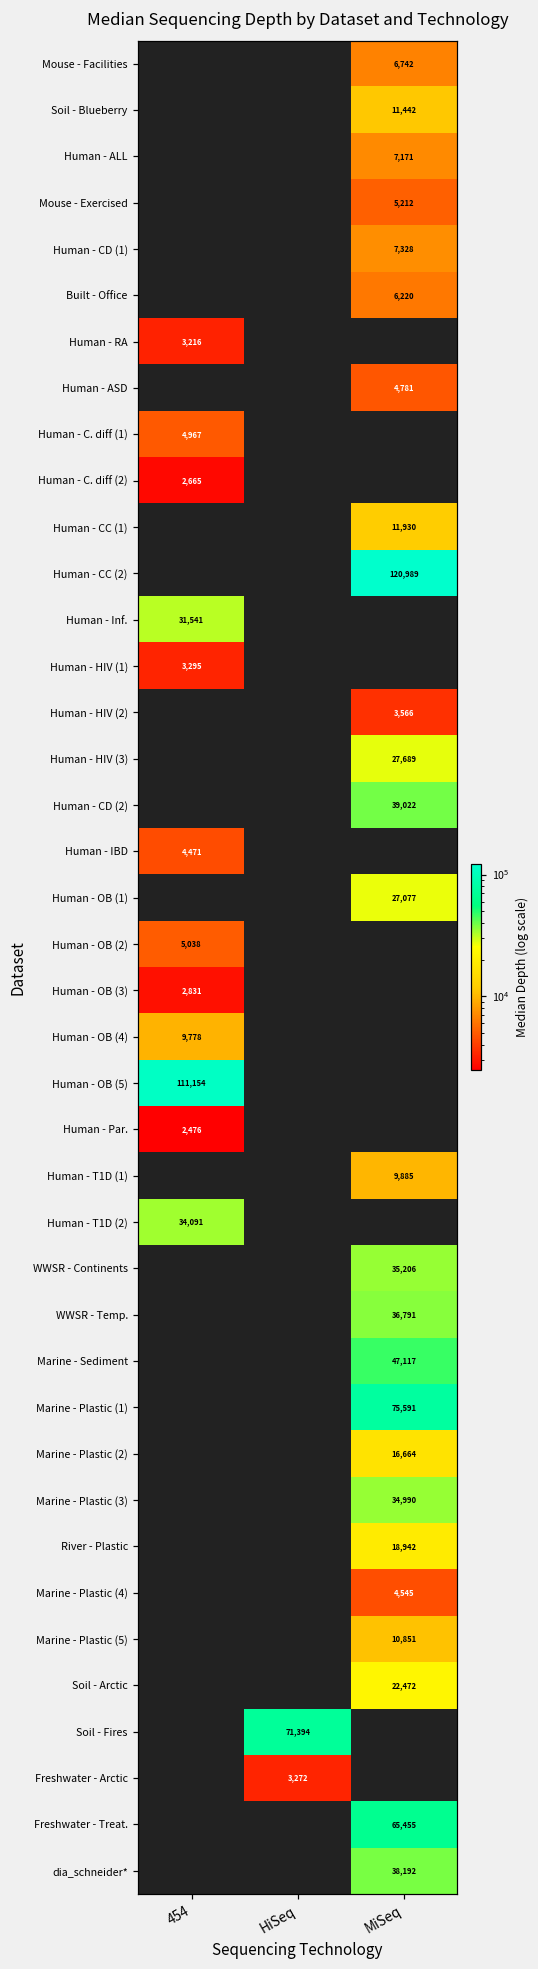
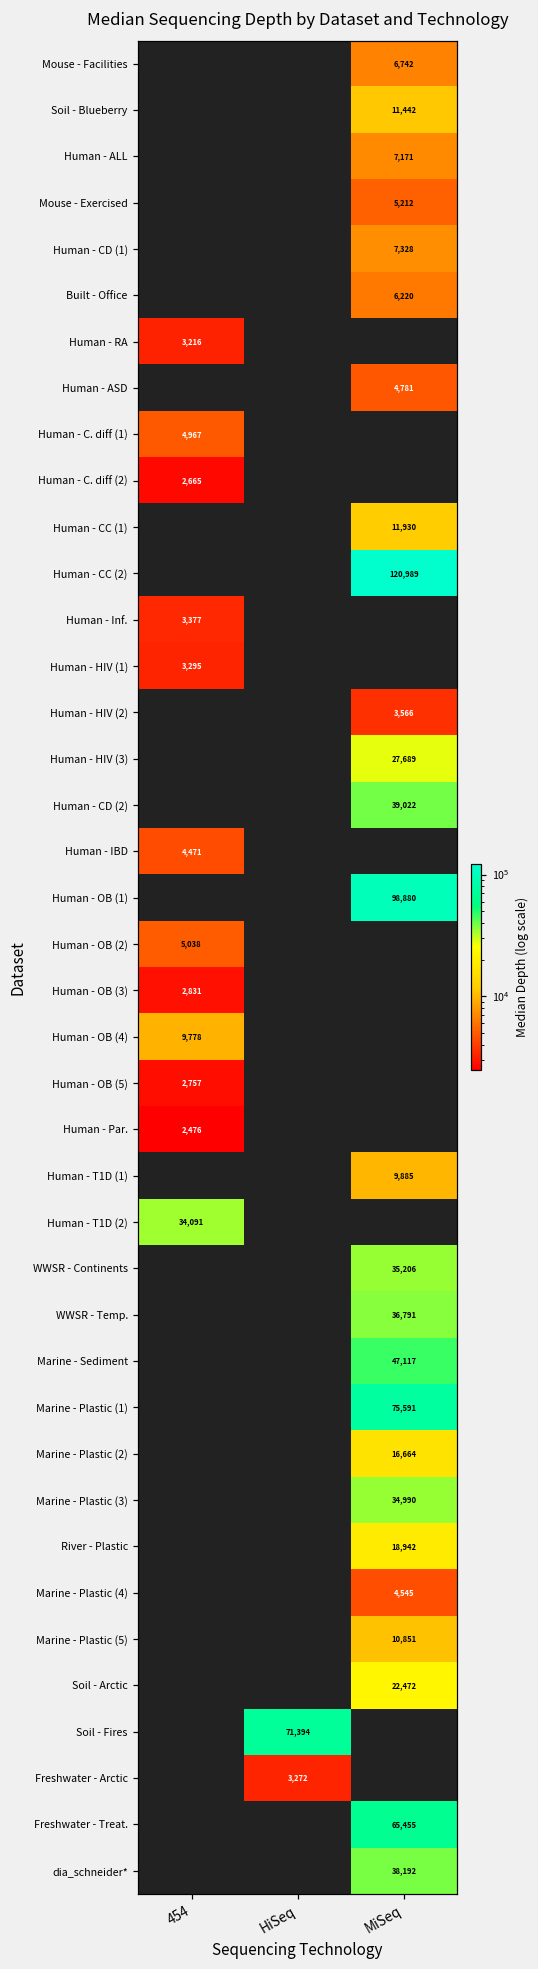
Human - Inf., 454: 31,541 -> 3,377
Human - OB (1), MiSeq: 27,077 -> 98,880
Human - OB (5), 454: 111,154 -> 2,757
